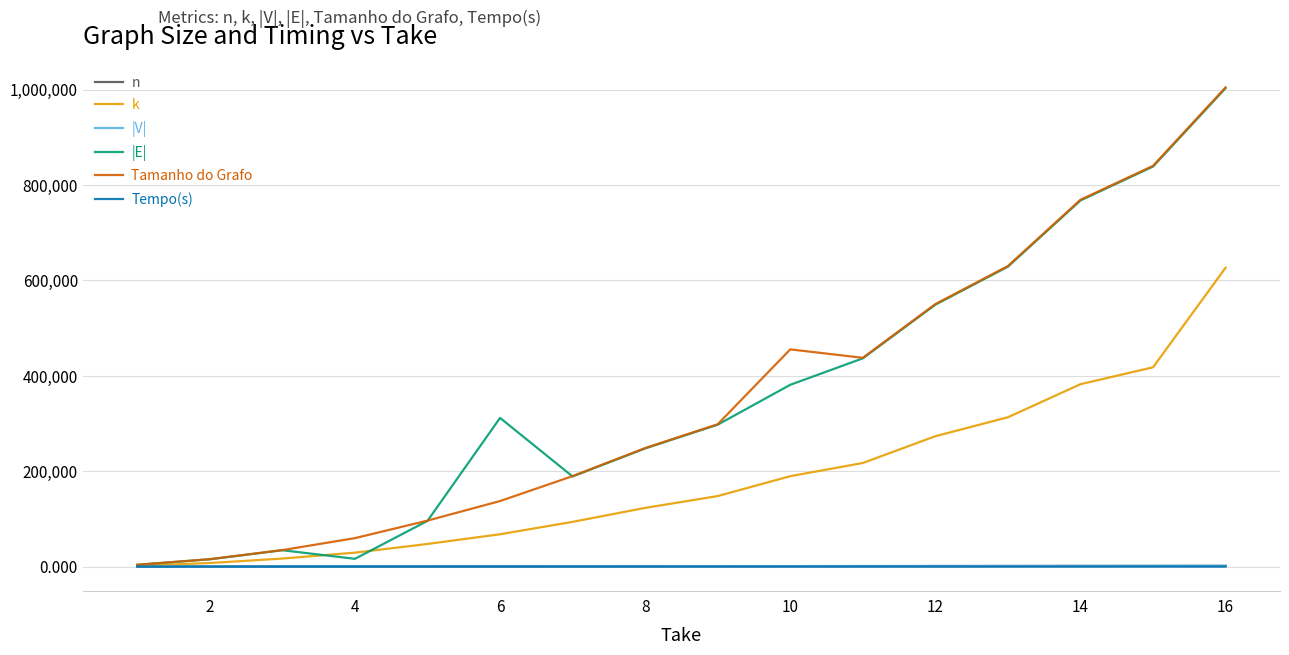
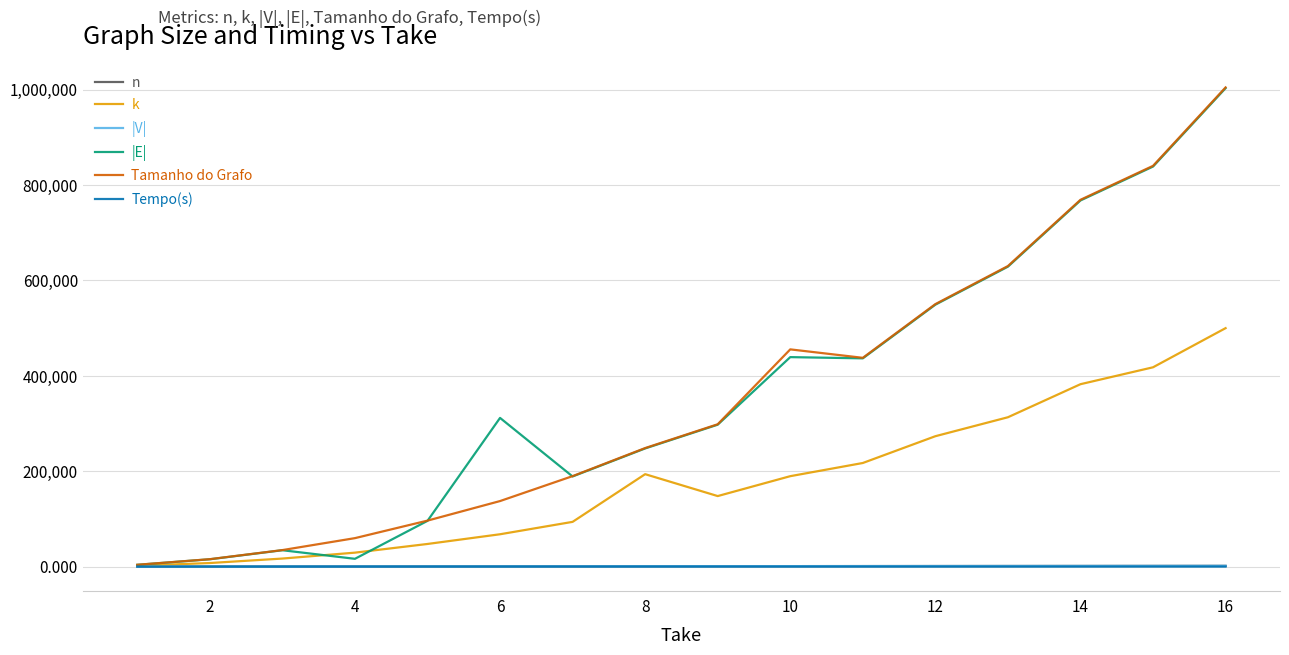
k, 8: 120,000 -> 190,000
|E|, 10: 380,000 -> 440,000
k, 16: 630,000 -> 500,000
